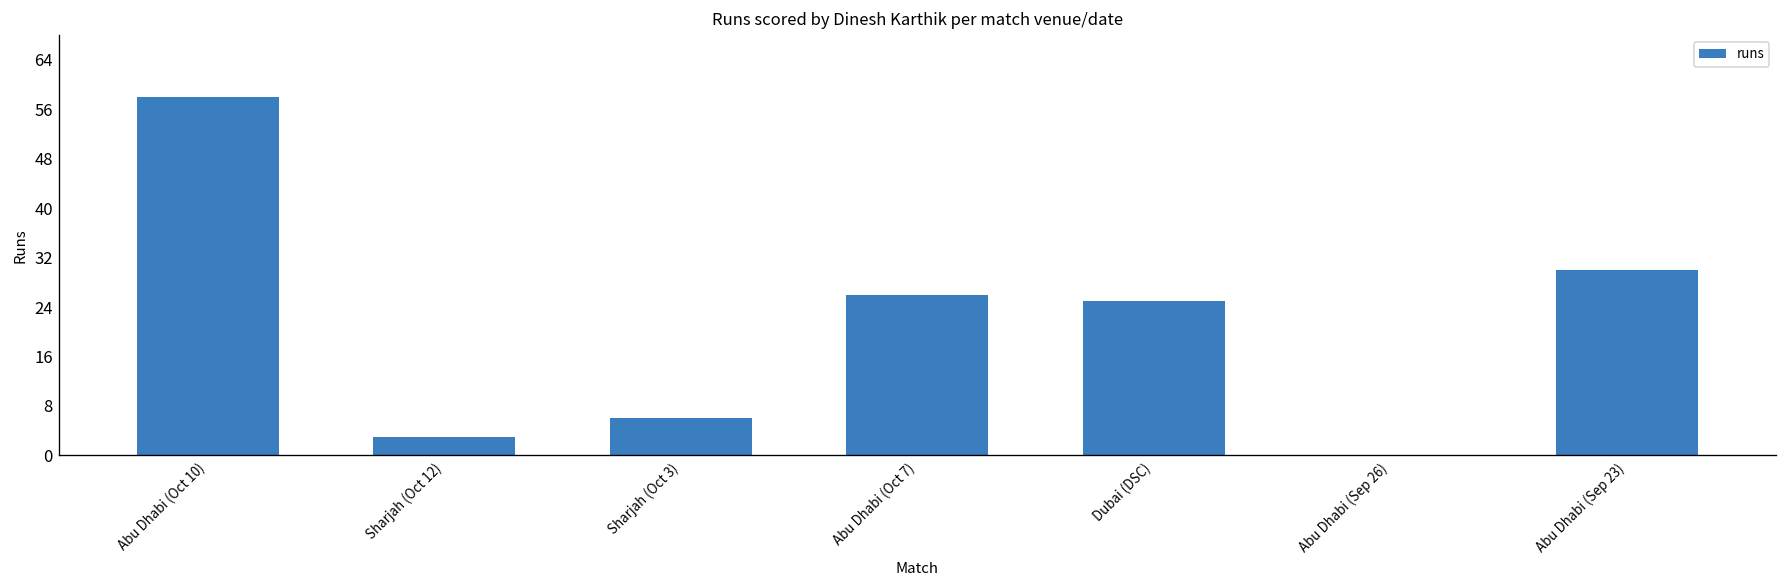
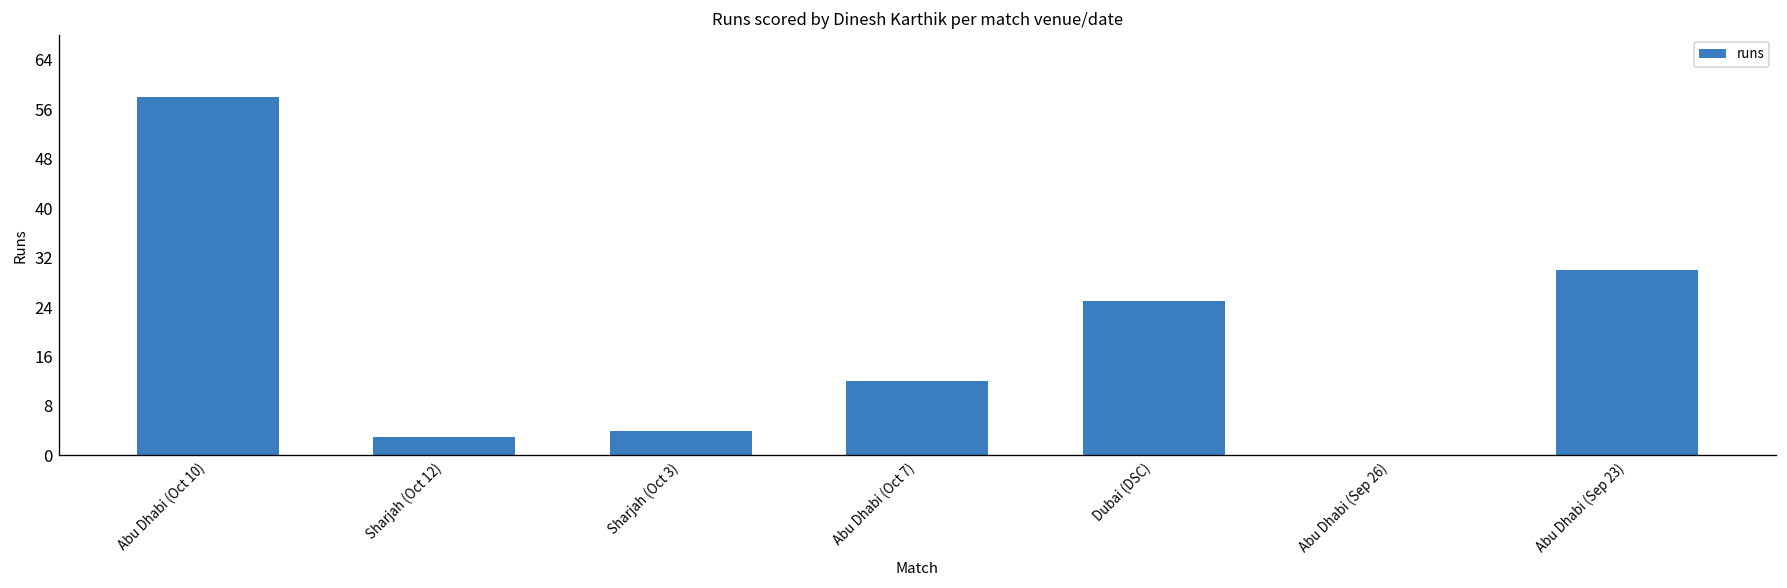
Sharjah (Oct 3): 6 -> 4
Abu Dhabi (Oct 7): 26 -> 12
